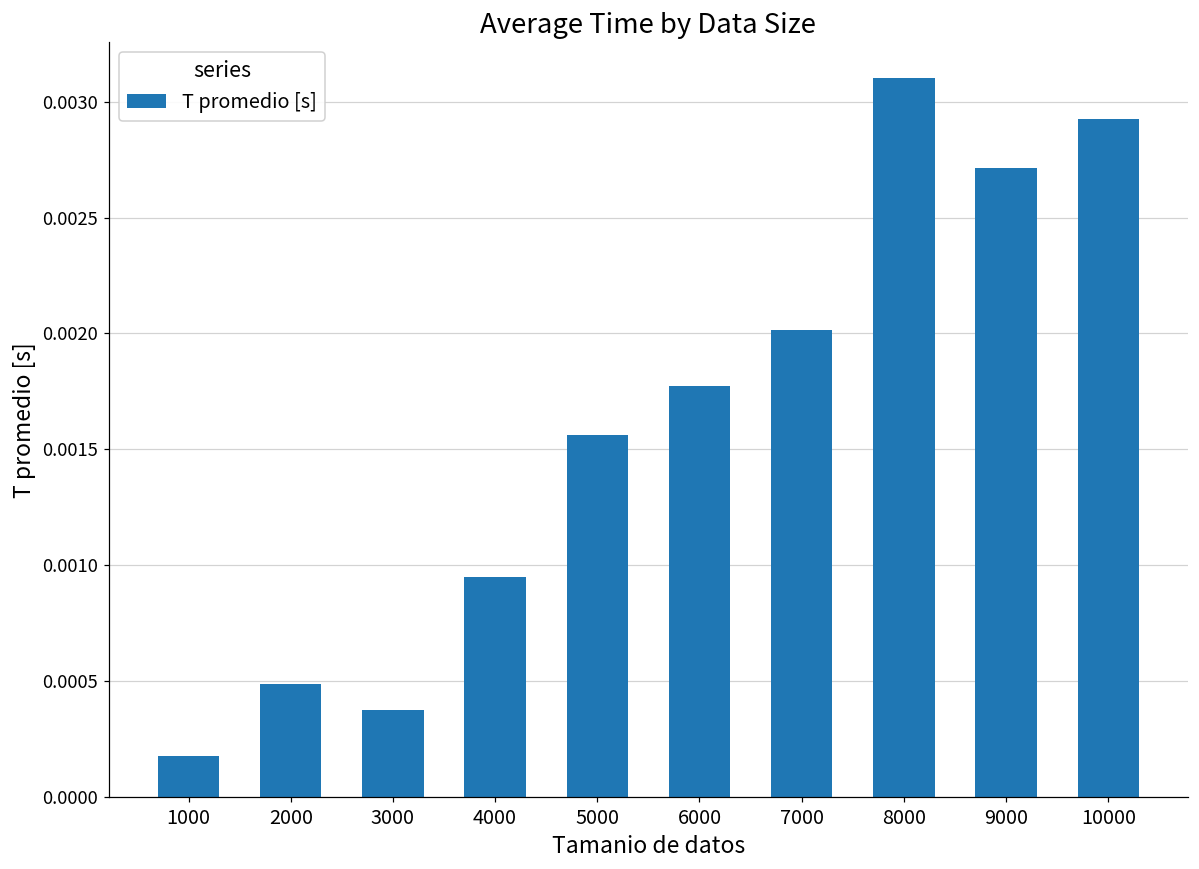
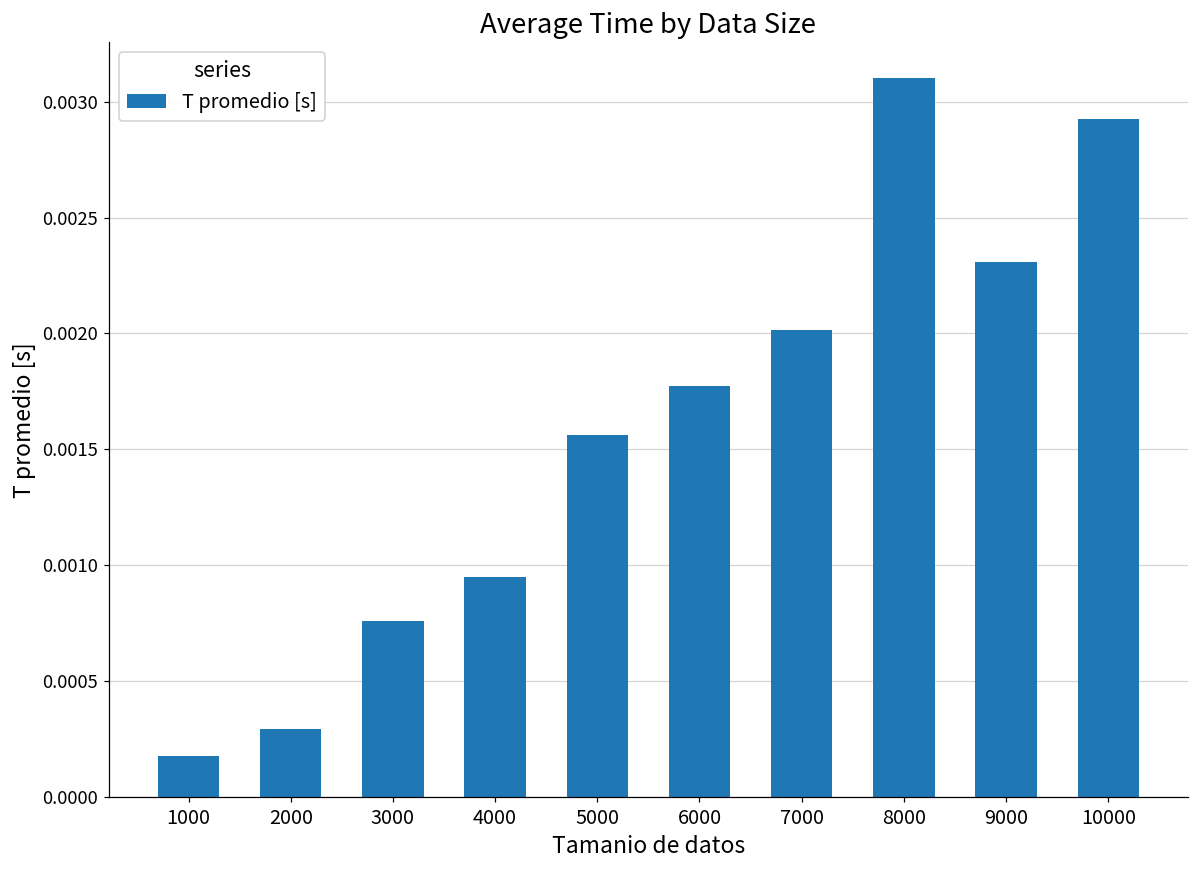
2000: 0.00049 -> 0.00029
3000: 0.00037 -> 0.00076
9000: 0.00271 -> 0.00231
